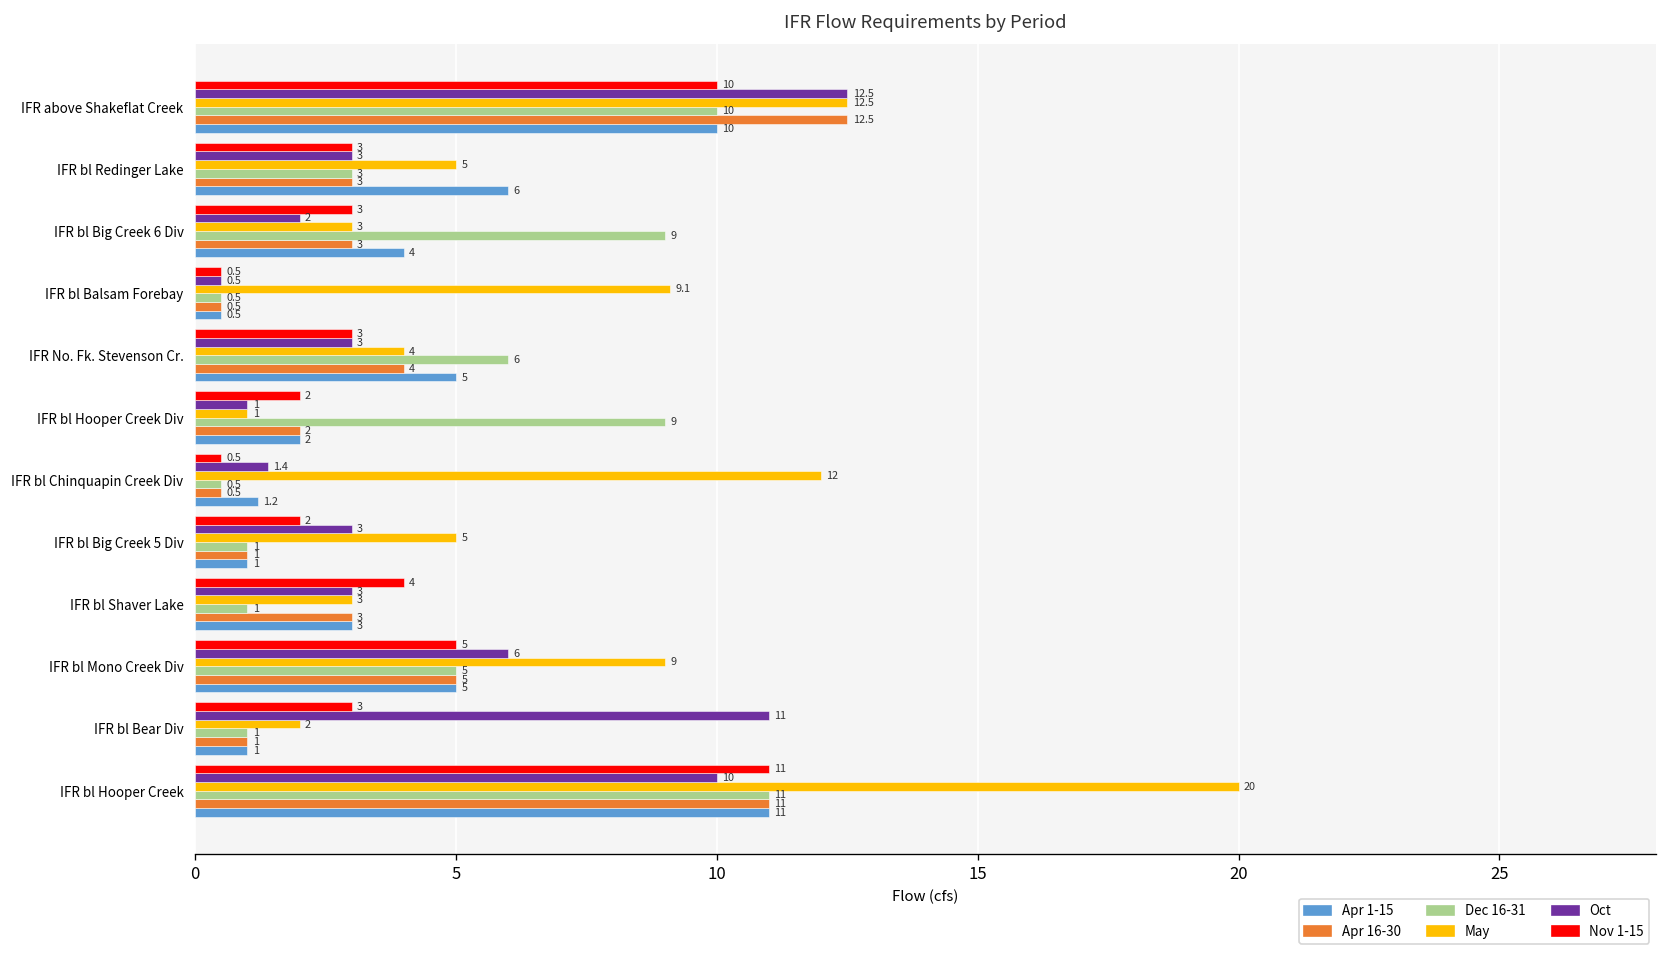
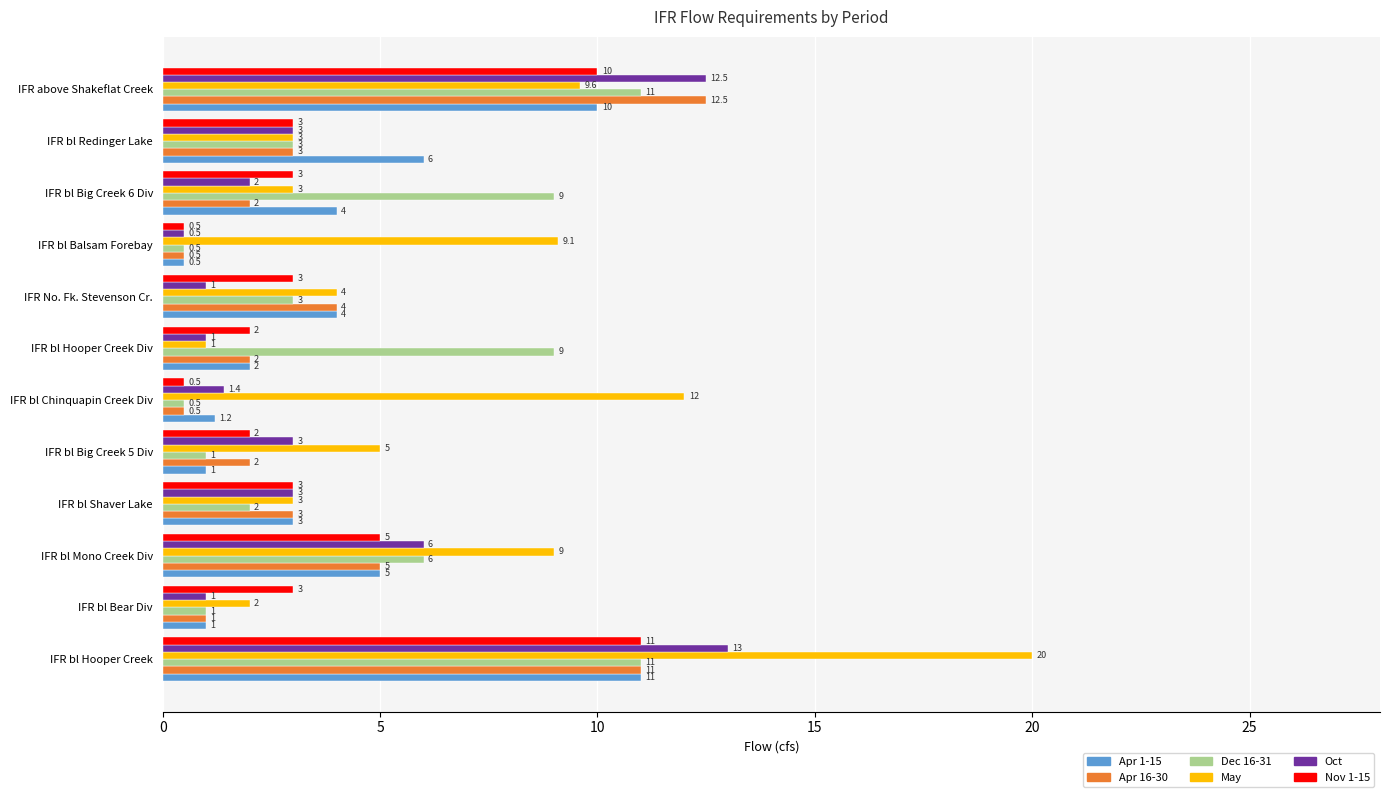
May, IFR above Shakeflat Creek: 12.5 -> 9.6
Dec 16-31, IFR above Shakeflat Creek: 10 -> 11
May, IFR bl Redinger Lake: 5 -> 3
Apr 16-30, IFR bl Big Creek 6 Div: 3 -> 2
Oct, IFR No. Fk. Stevenson Cr.: 3 -> 1
Dec 16-31, IFR No. Fk. Stevenson Cr.: 6 -> 3
Apr 1-15, IFR No. Fk. Stevenson Cr.: 5 -> 4
Apr 16-30, IFR bl Big Creek 5 Div: 1 -> 2
Nov 1-15, IFR bl Shaver Lake: 4 -> 3
Dec 16-31, IFR bl Shaver Lake: 1 -> 2
Dec 16-31, IFR bl Mono Creek Div: 5 -> 6
Oct, IFR bl Bear Div: 11 -> 1
Oct, IFR bl Hooper Creek: 10 -> 13
